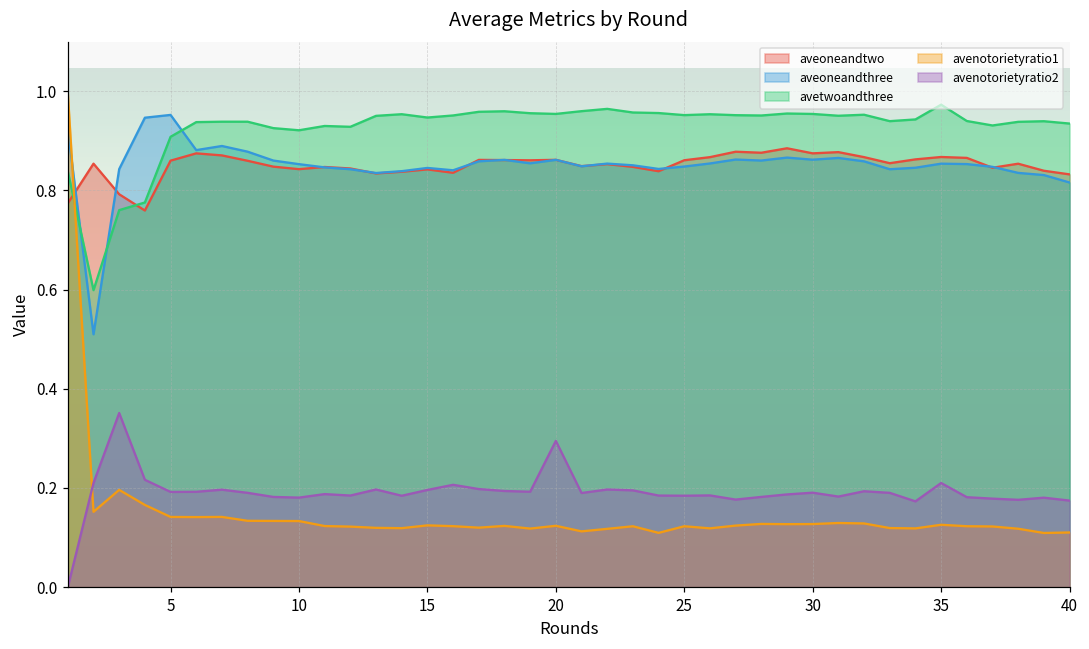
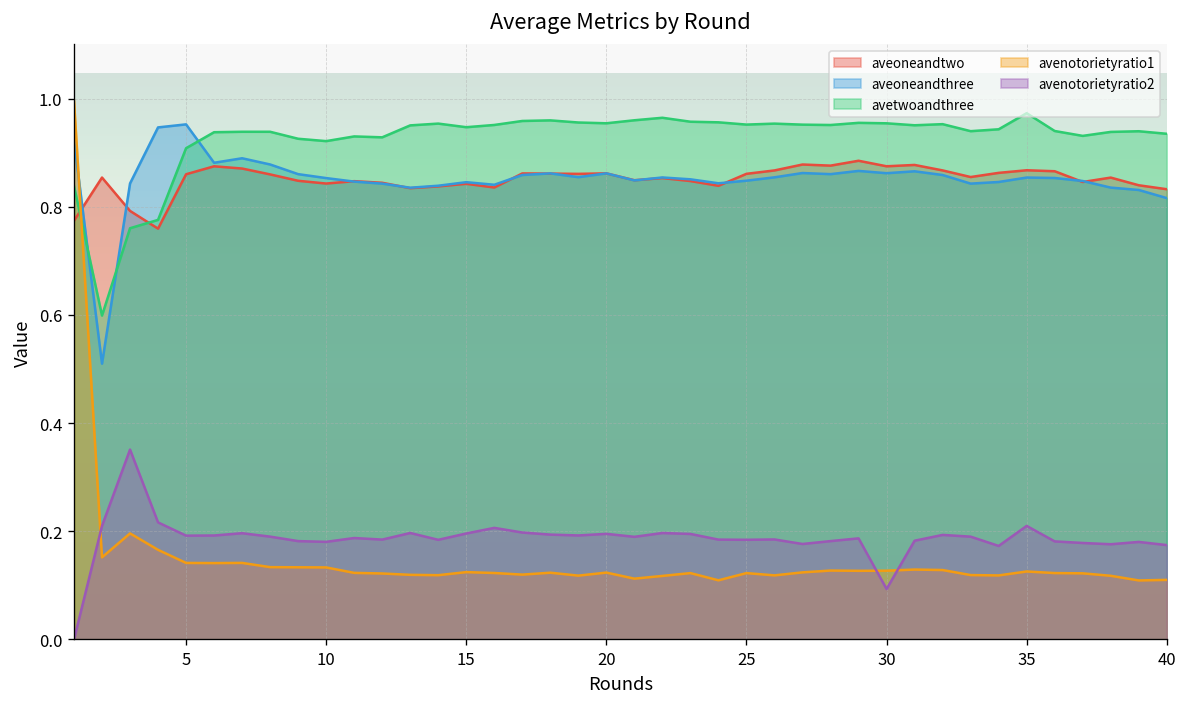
avenotorietyratio2, 20: 0.29 -> 0.20
avenotorietyratio2, 30: 0.19 -> 0.09
